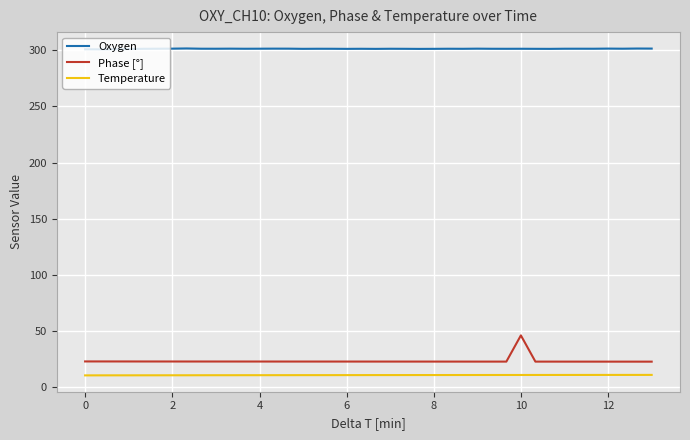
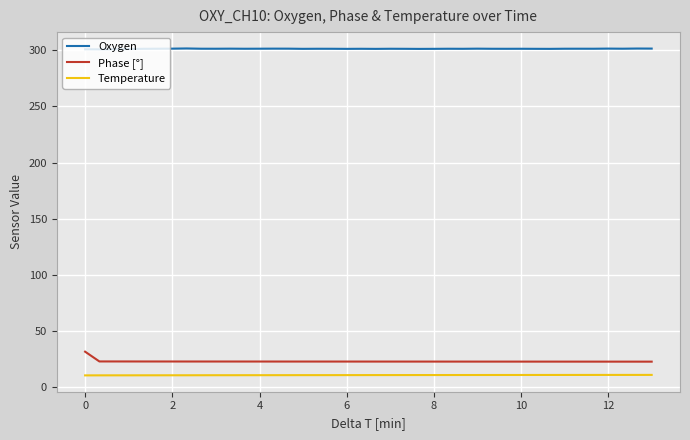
Phase [°], 0: 23 -> 31
Phase [°], 10: 46 -> 23
